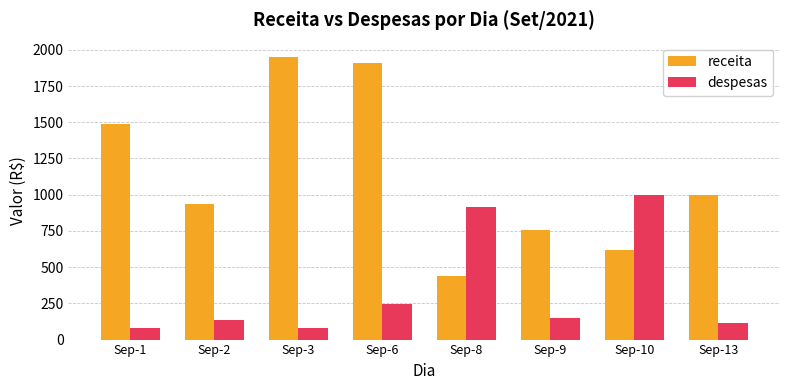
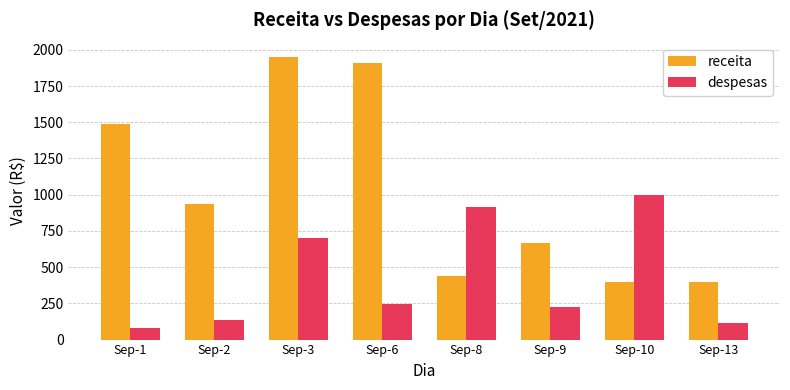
despesas, Sep-3: 80 -> 700
receita, Sep-9: 750 -> 660
despesas, Sep-9: 150 -> 220
receita, Sep-10: 620 -> 400
receita, Sep-13: 1000 -> 390
